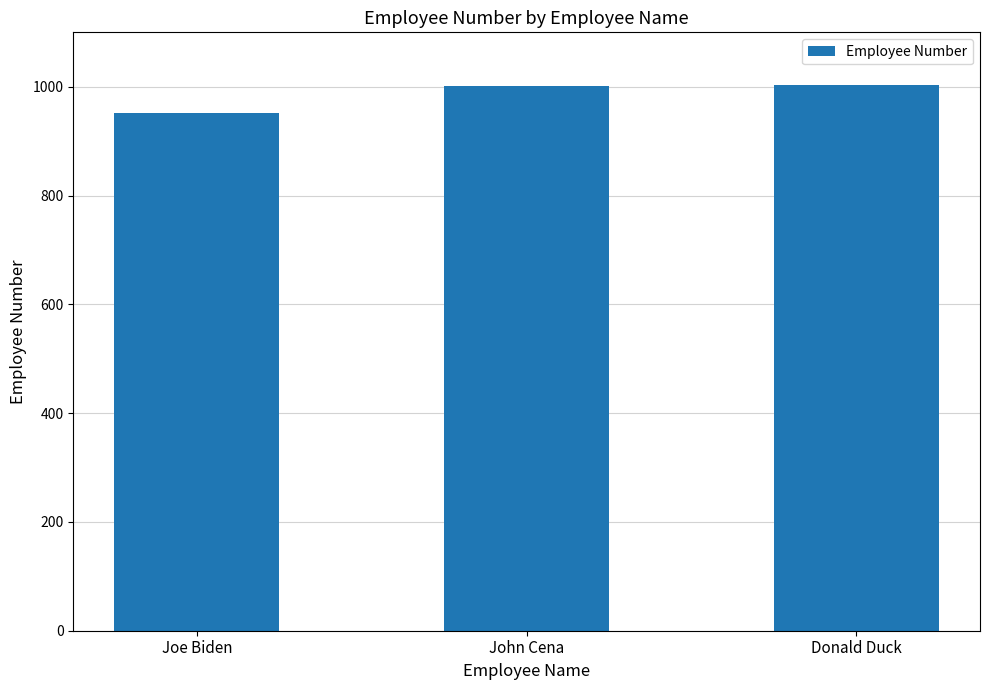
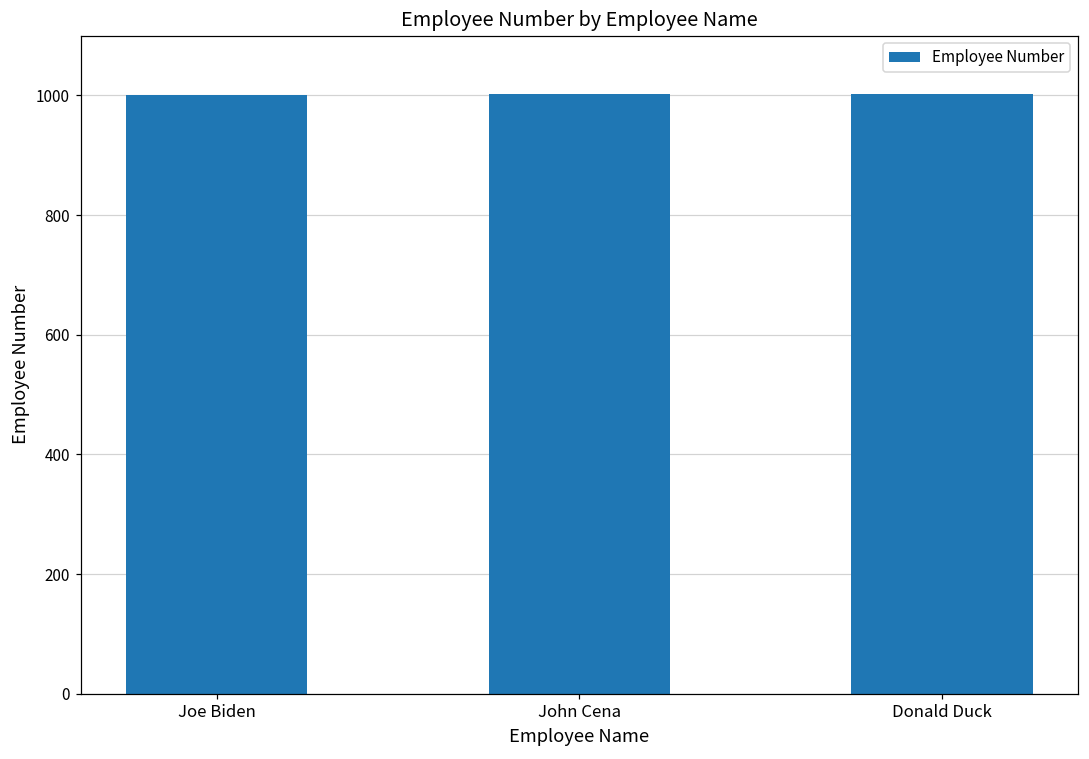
Joe Biden: 950 -> 1000
